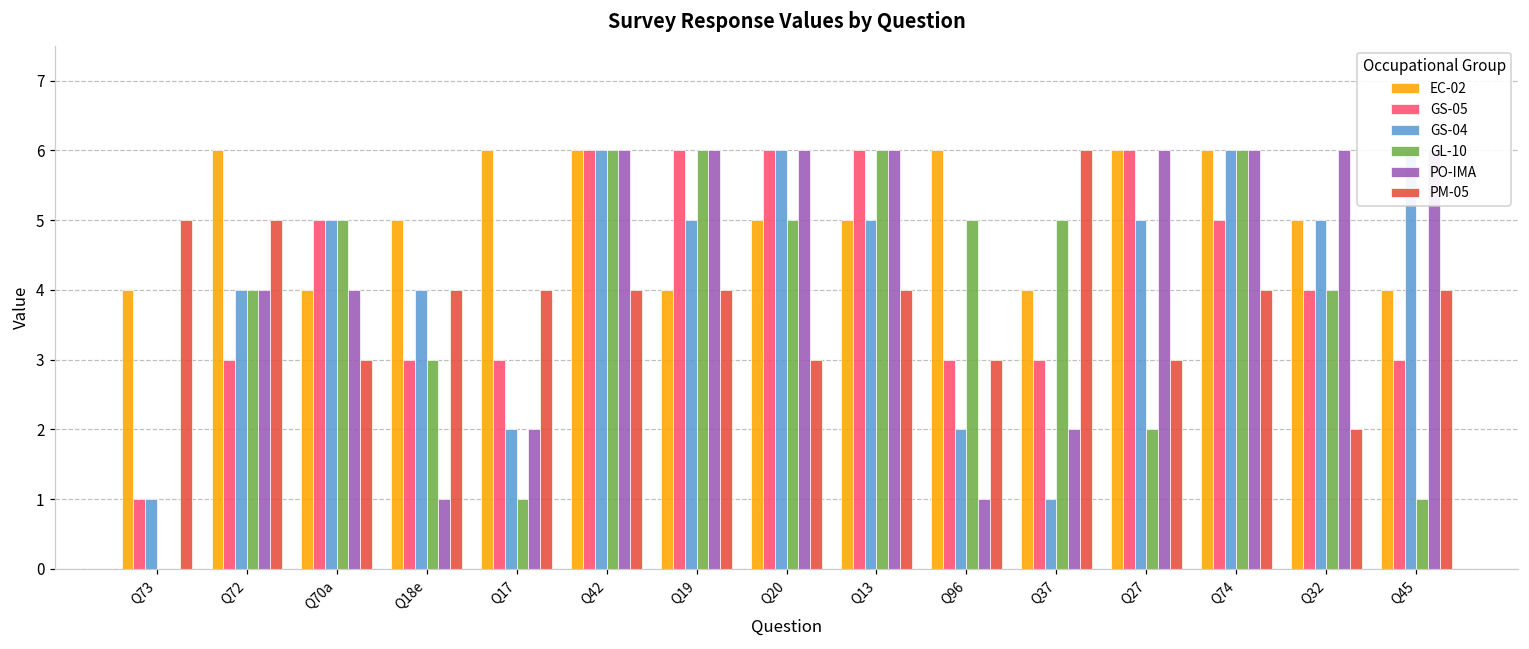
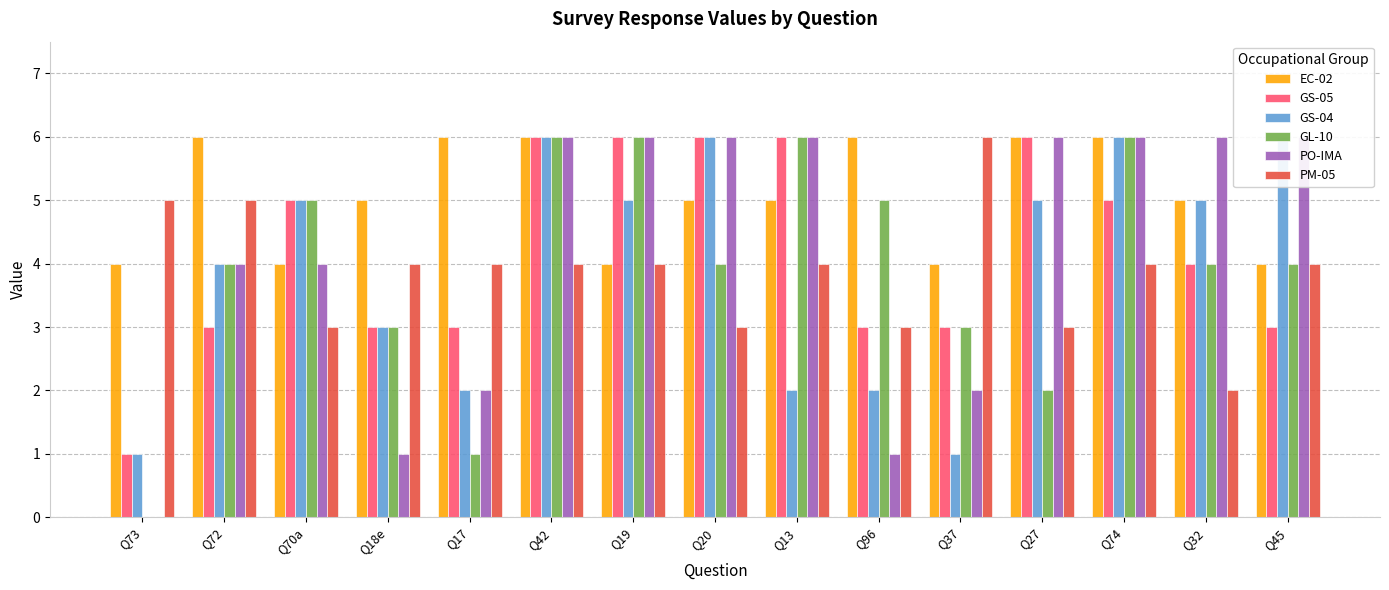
GS-04, Q18e: 4 -> 3
GL-10, Q20: 5 -> 4
GS-04, Q13: 5 -> 2
GL-10, Q37: 5 -> 3
GL-10, Q45: 1 -> 4
